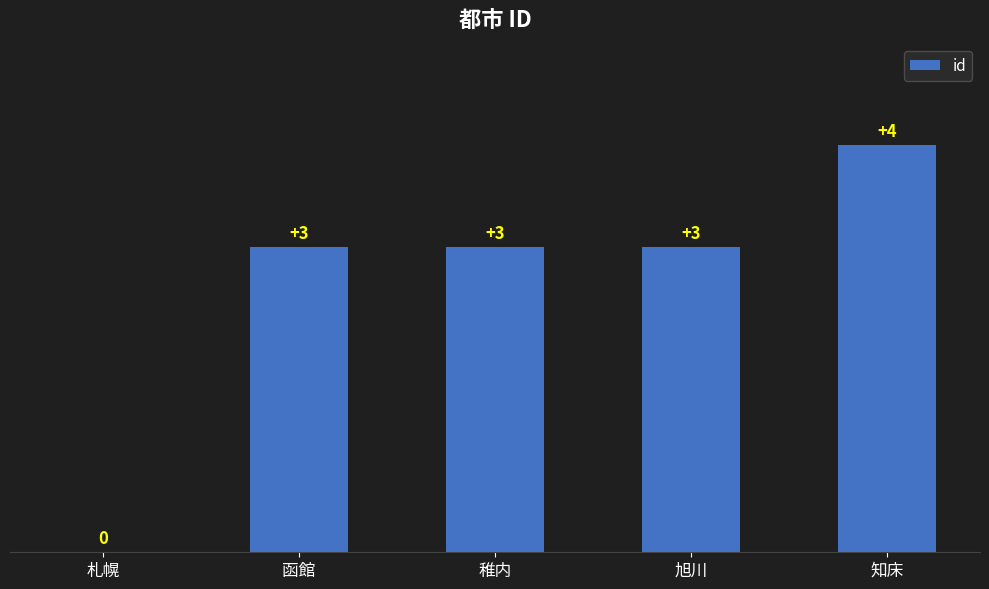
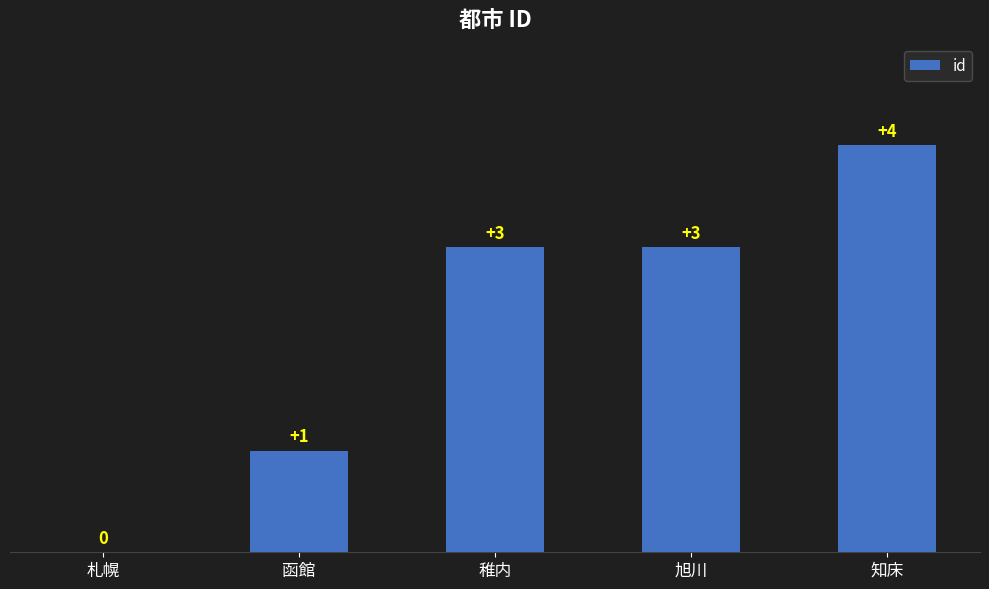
函館: +3 -> +1
